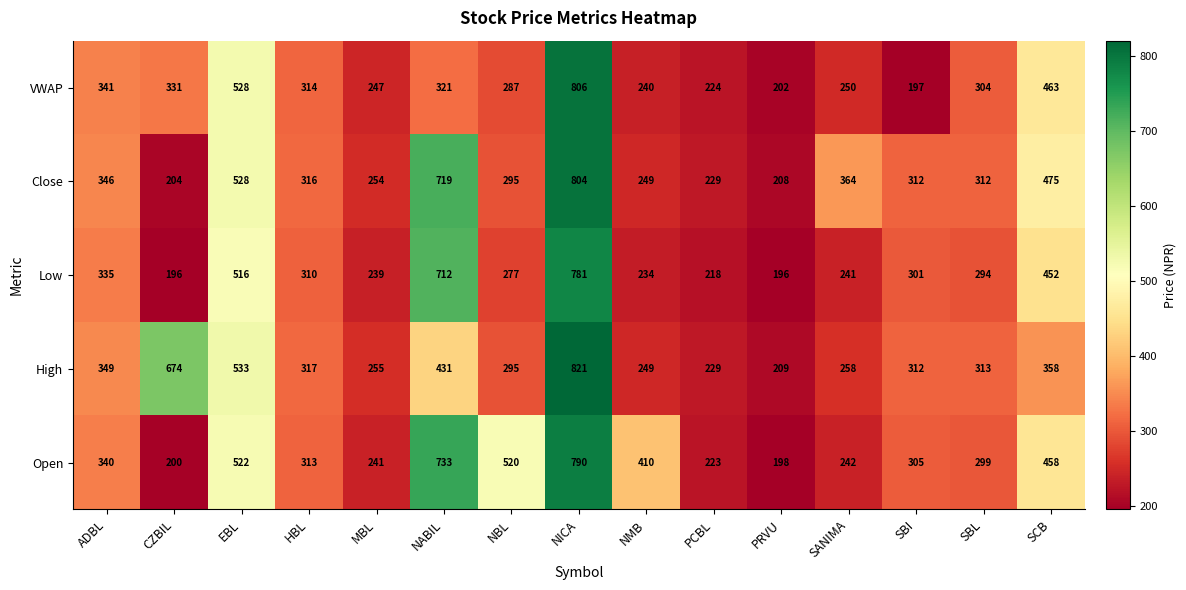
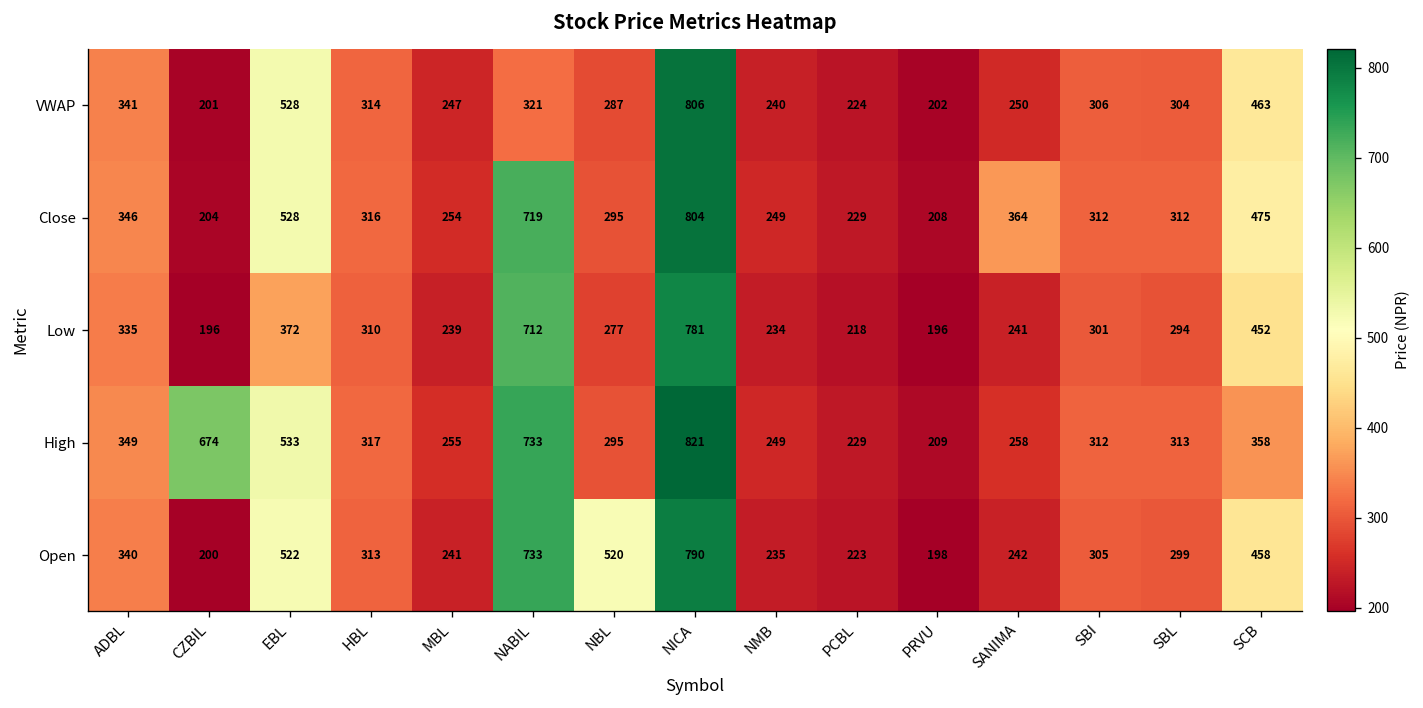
VWAP, CZBIL: 331 -> 201
VWAP, SBI: 197 -> 306
Low, EBL: 516 -> 372
High, NABIL: 431 -> 733
Open, NMB: 410 -> 235
